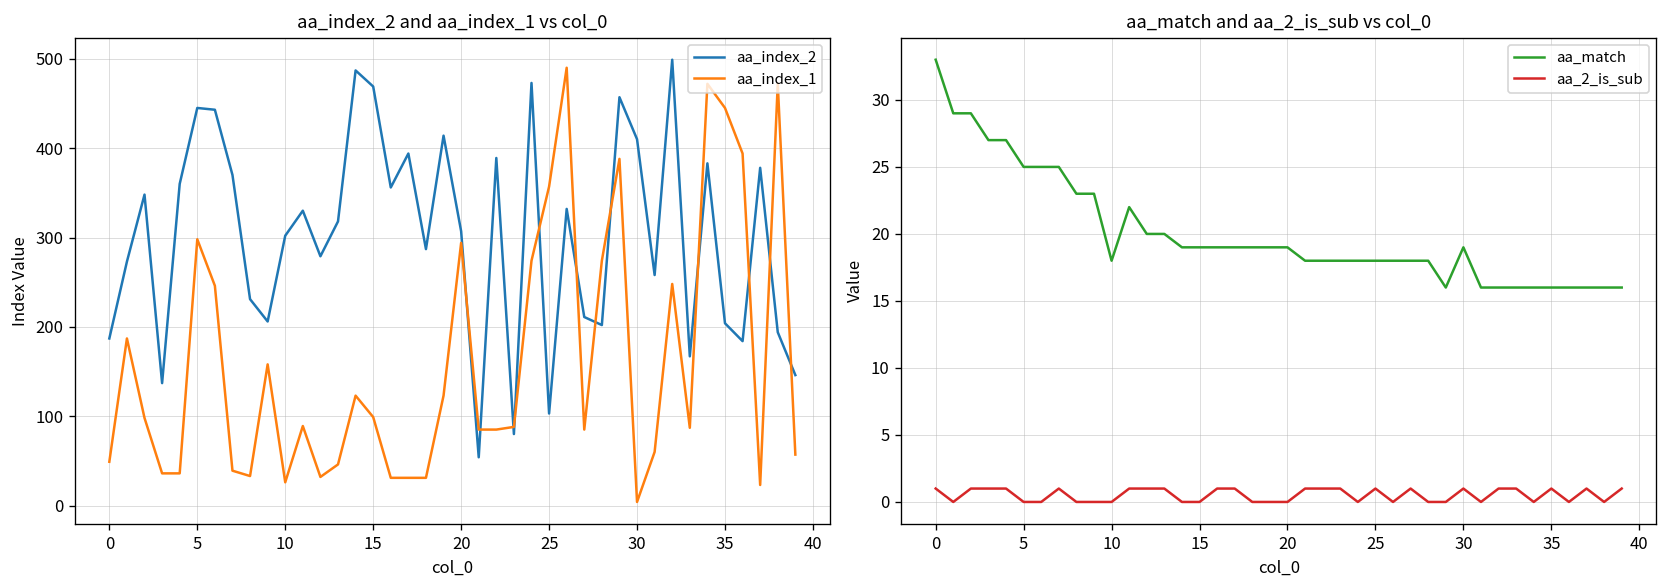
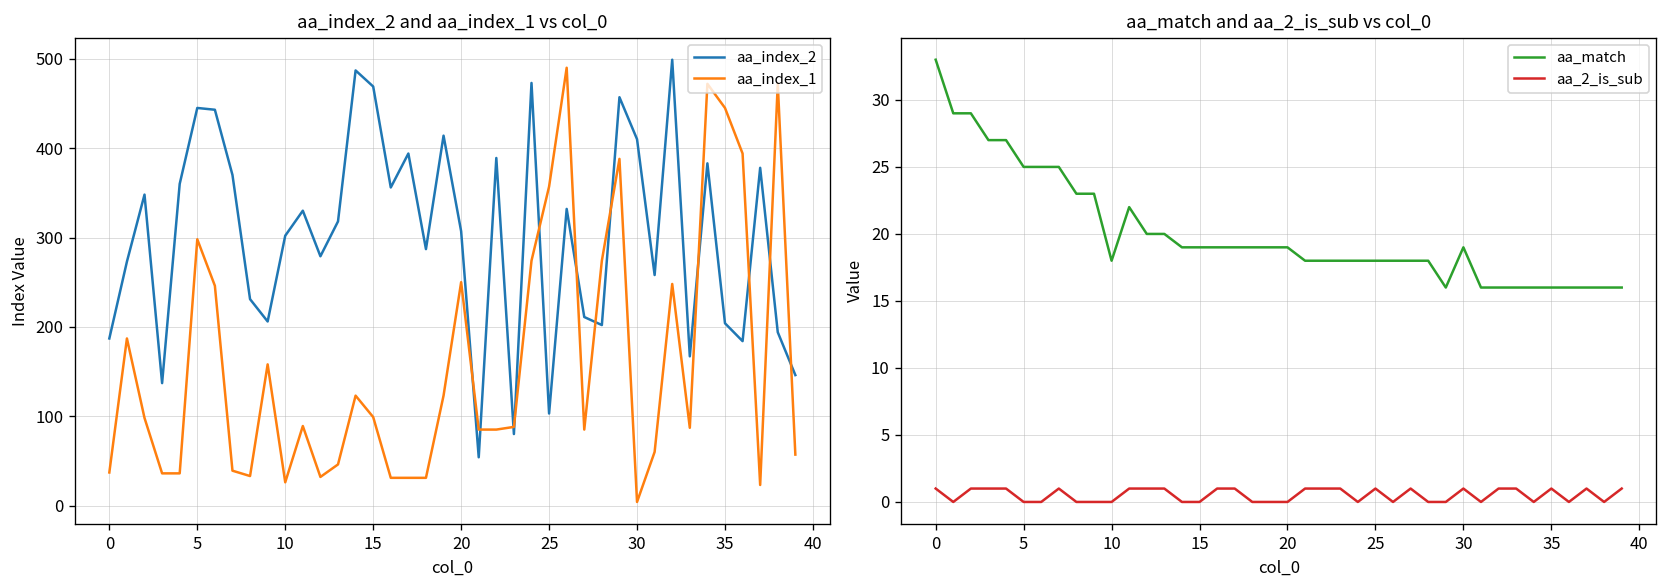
aa_index_2 and aa_index_1 vs col_0, aa_index_1, 0: 50 -> 40
aa_index_2 and aa_index_1 vs col_0, aa_index_1, 20: 290 -> 250
